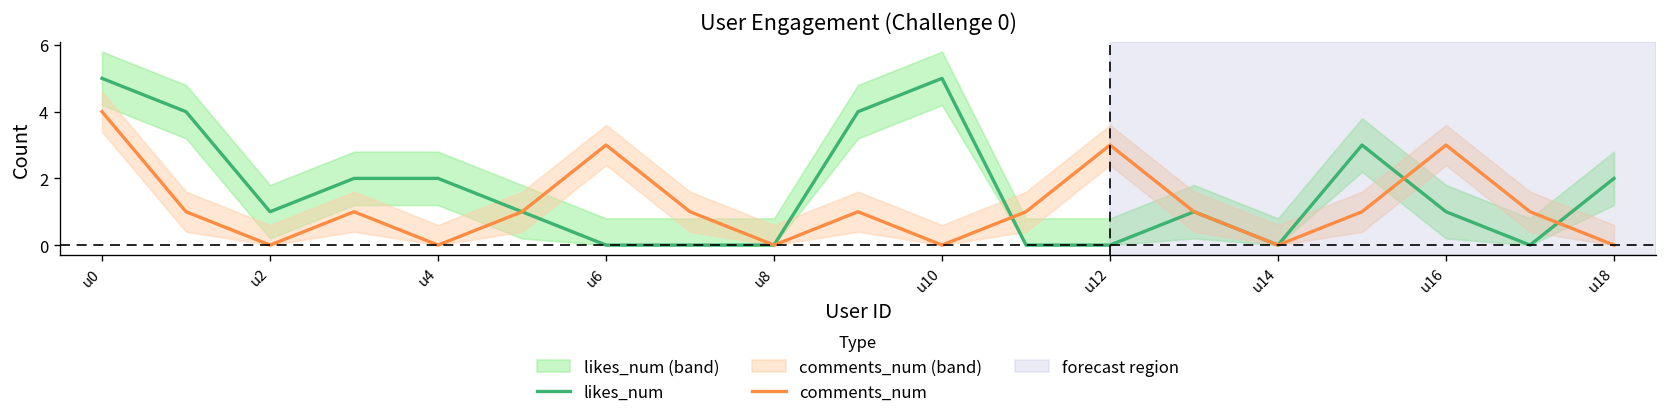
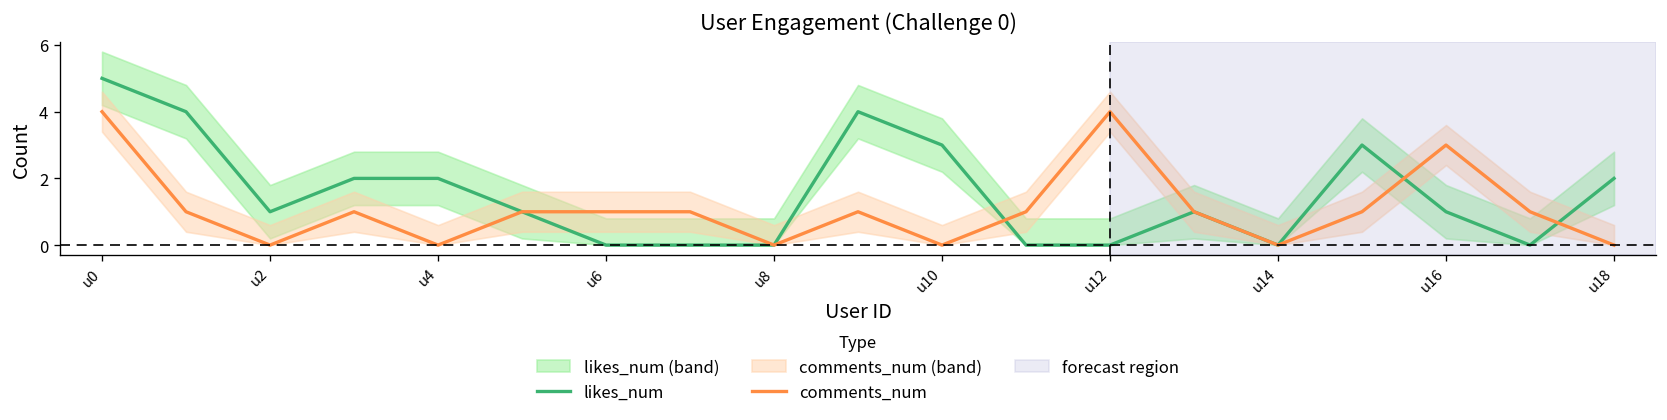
comments_num, u6: 3 -> 1
likes_num, u10: 5 -> 3
comments_num, u12: 3 -> 4
